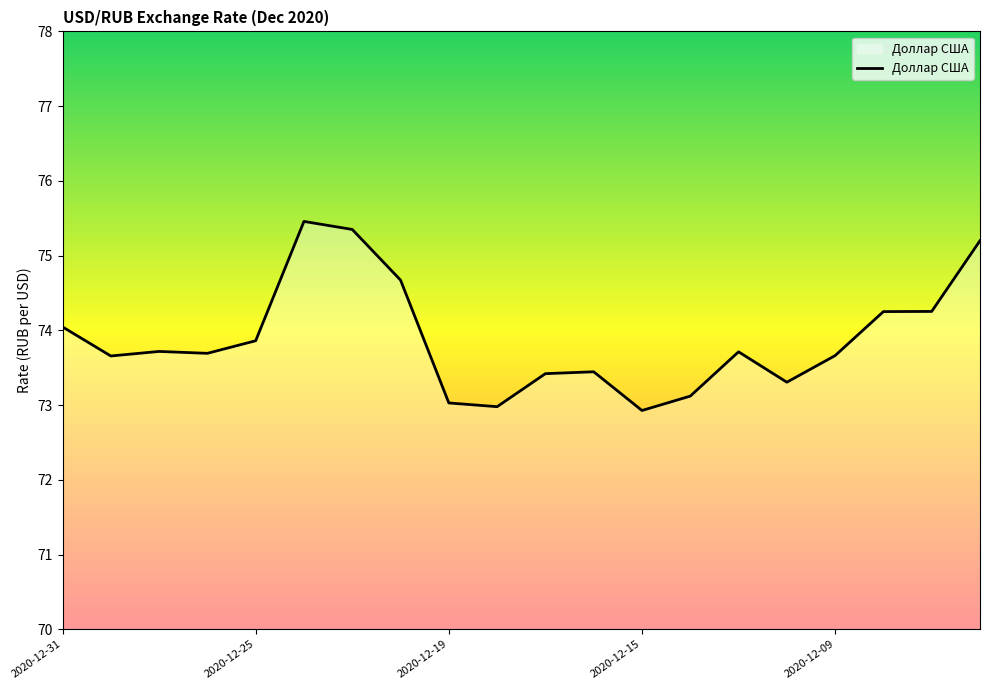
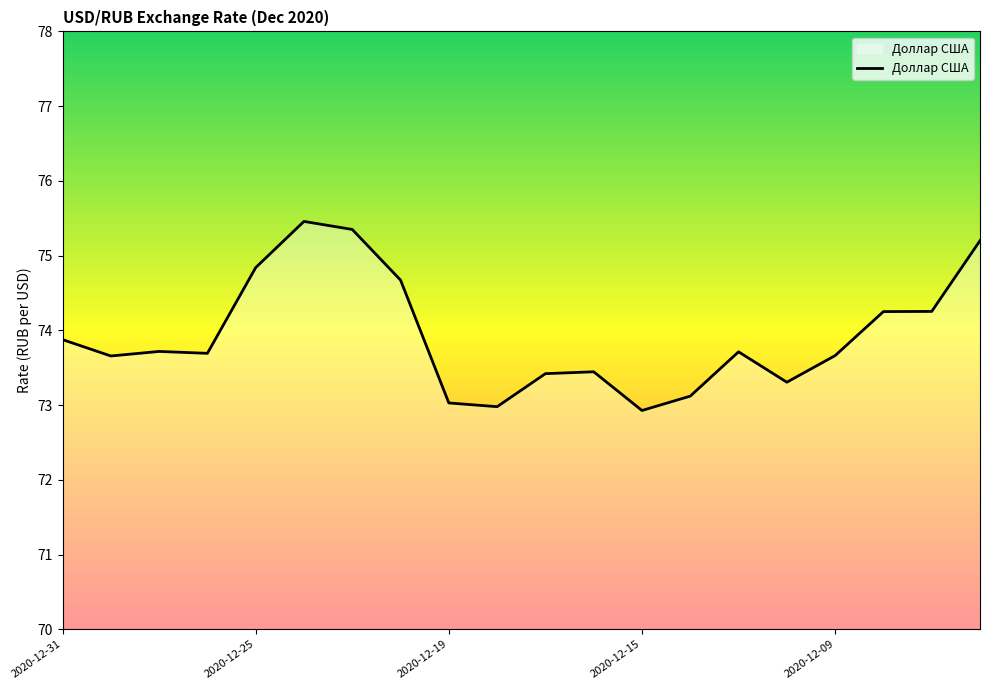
2020-12-31: 74.0 -> 73.9
2020-12-25: 73.9 -> 74.8
